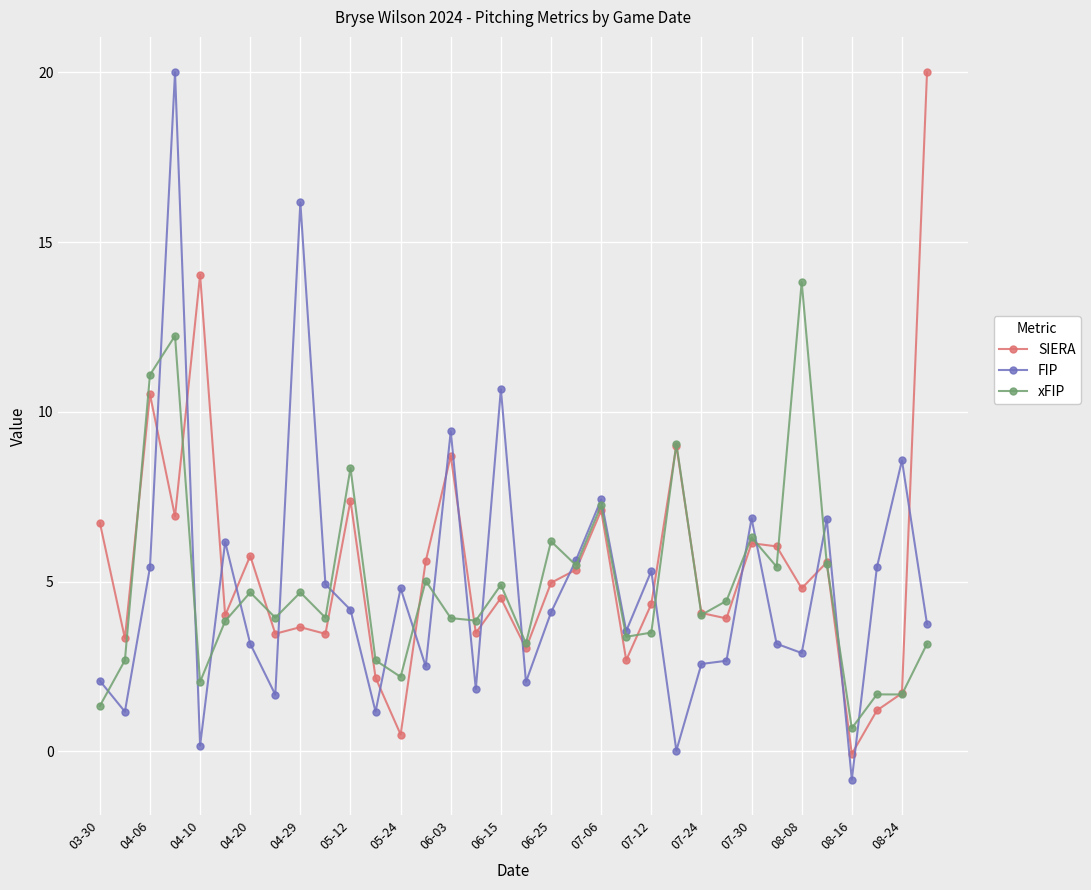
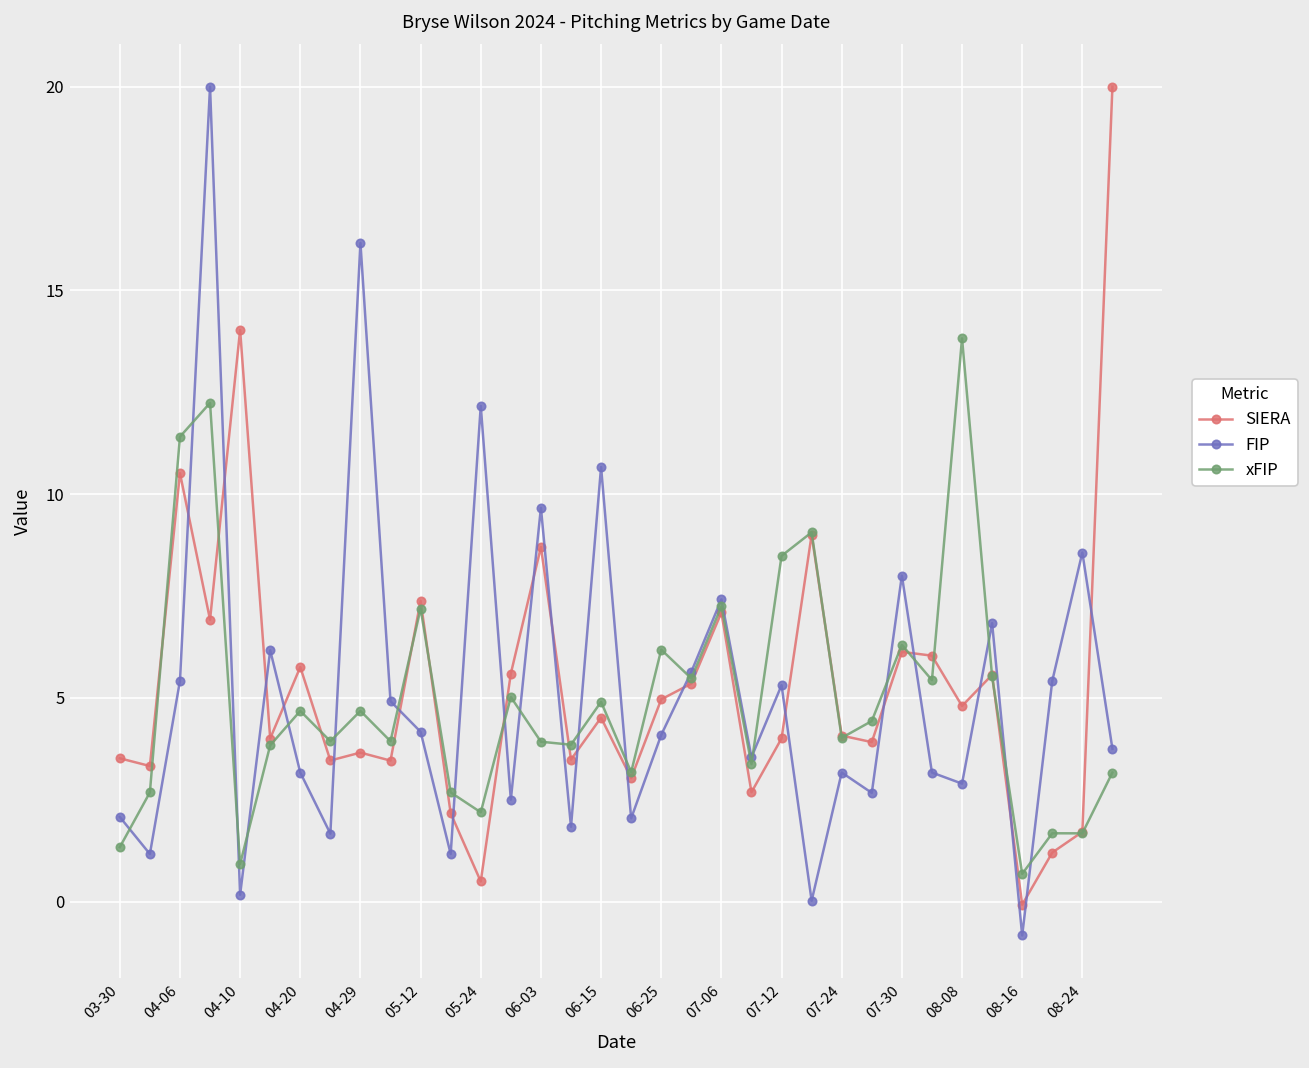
SIERA, 03-30: 6.7 -> 3.5
xFIP, 04-06: 11.1 -> 11.4
xFIP, 04-10: 2.0 -> 0.9
xFIP, 05-12: 8.3 -> 7.2
FIP, 05-24: 4.8 -> 12.2
FIP, 06-03: 9.4 -> 9.7
SIERA, 07-12: 4.3 -> 4.0
xFIP, 07-12: 3.5 -> 8.5
FIP, 07-24: 2.6 -> 3.2
FIP, 07-30: 6.9 -> 8.0
